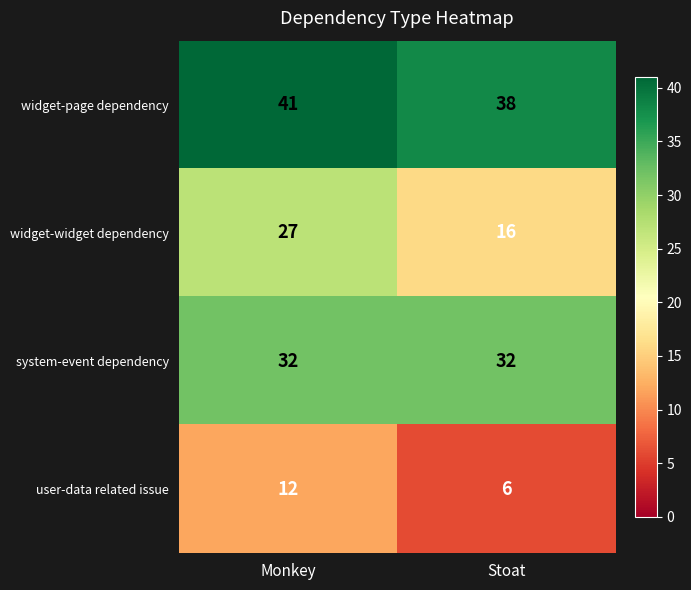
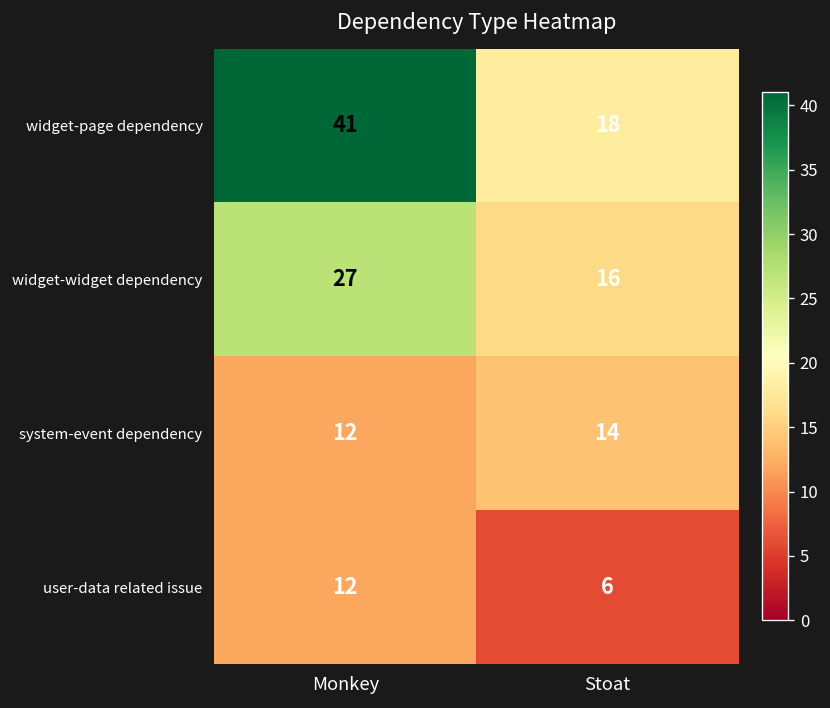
widget-page dependency, Stoat: 38 -> 18
system-event dependency, Monkey: 32 -> 12
system-event dependency, Stoat: 32 -> 14
